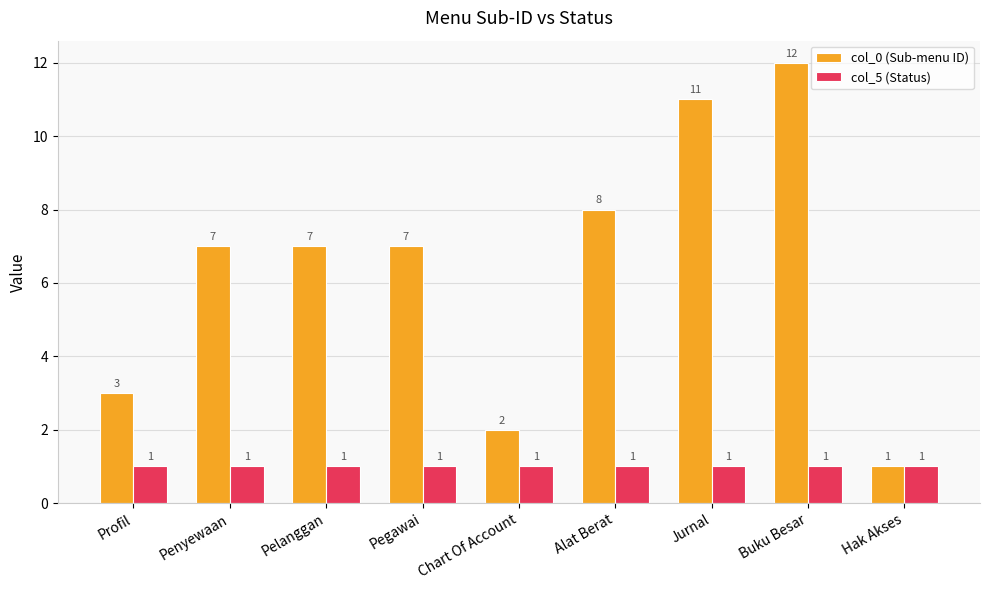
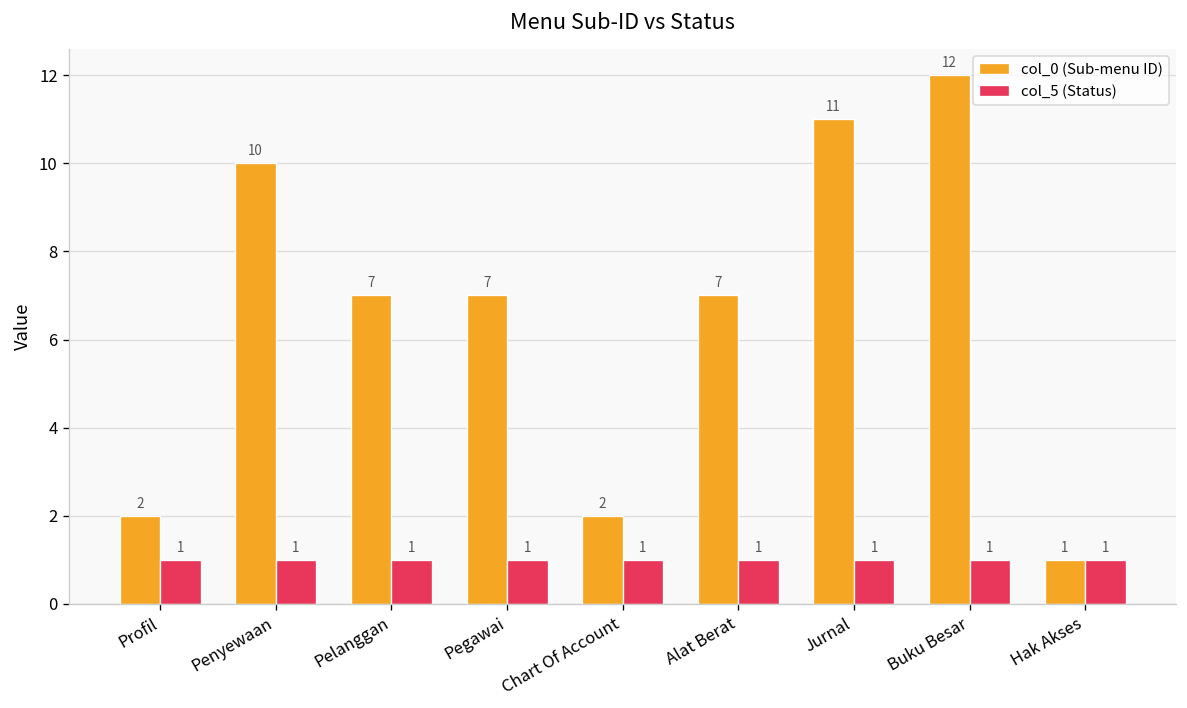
col_0 (Sub-menu ID), Profil: 3 -> 2
col_0 (Sub-menu ID), Penyewaan: 7 -> 10
col_0 (Sub-menu ID), Alat Berat: 8 -> 7
